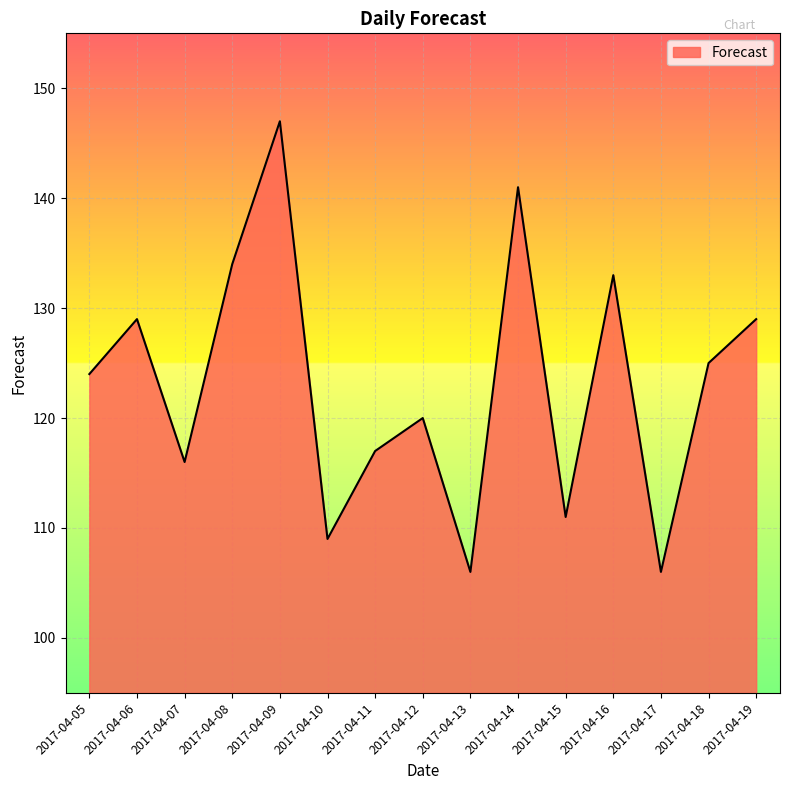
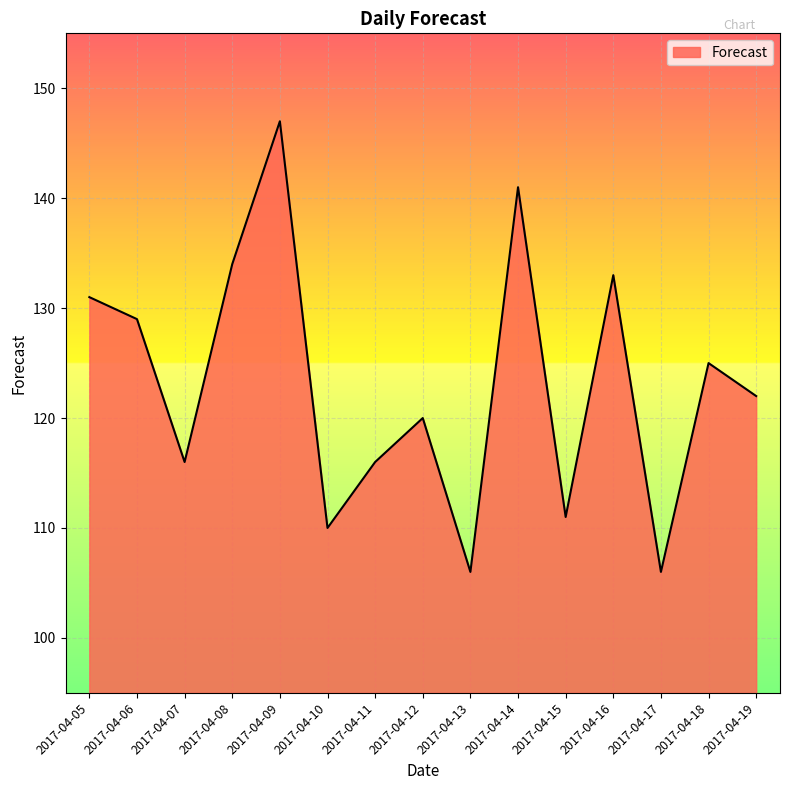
2017-04-05: 124 -> 131
2017-04-10: 109 -> 110
2017-04-11: 117 -> 116
2017-04-19: 129 -> 122
